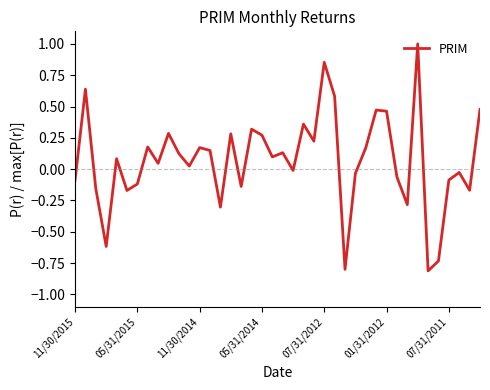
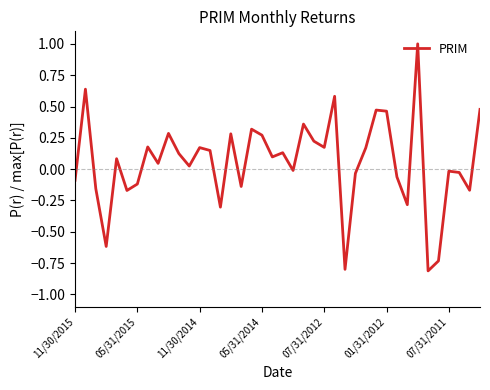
07/31/2012: 0.85 -> 0.17
07/31/2011: -0.09 -> -0.02
